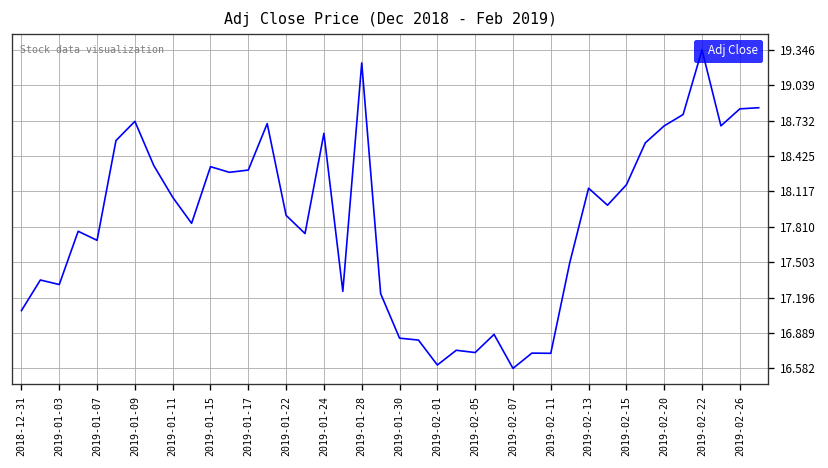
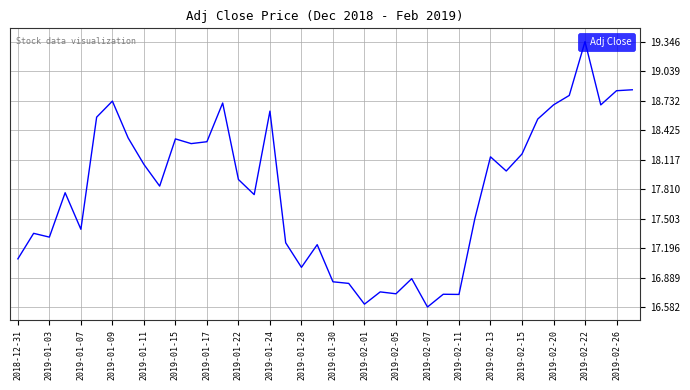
2019-01-07: 17.7 -> 17.4
2019-01-28: 19.2 -> 17.0
